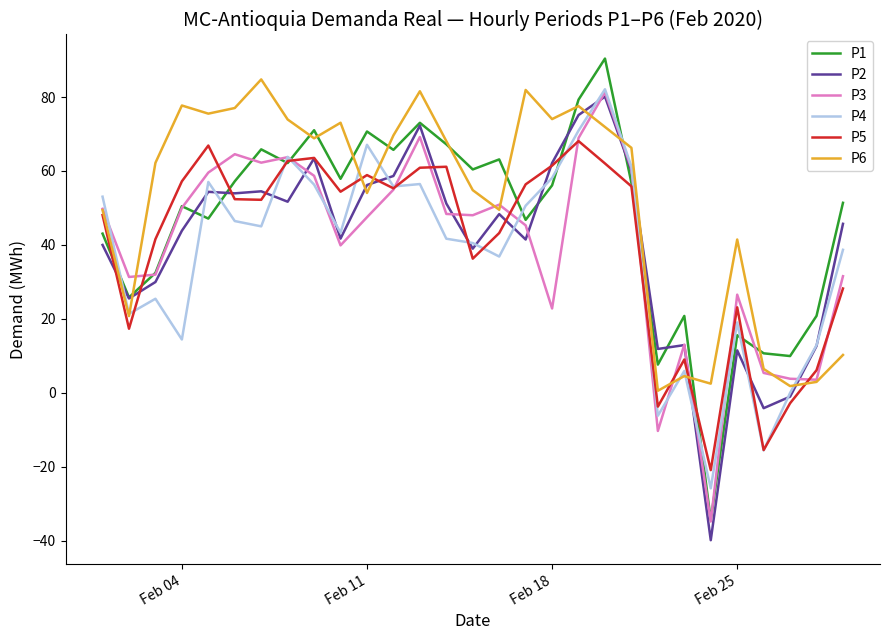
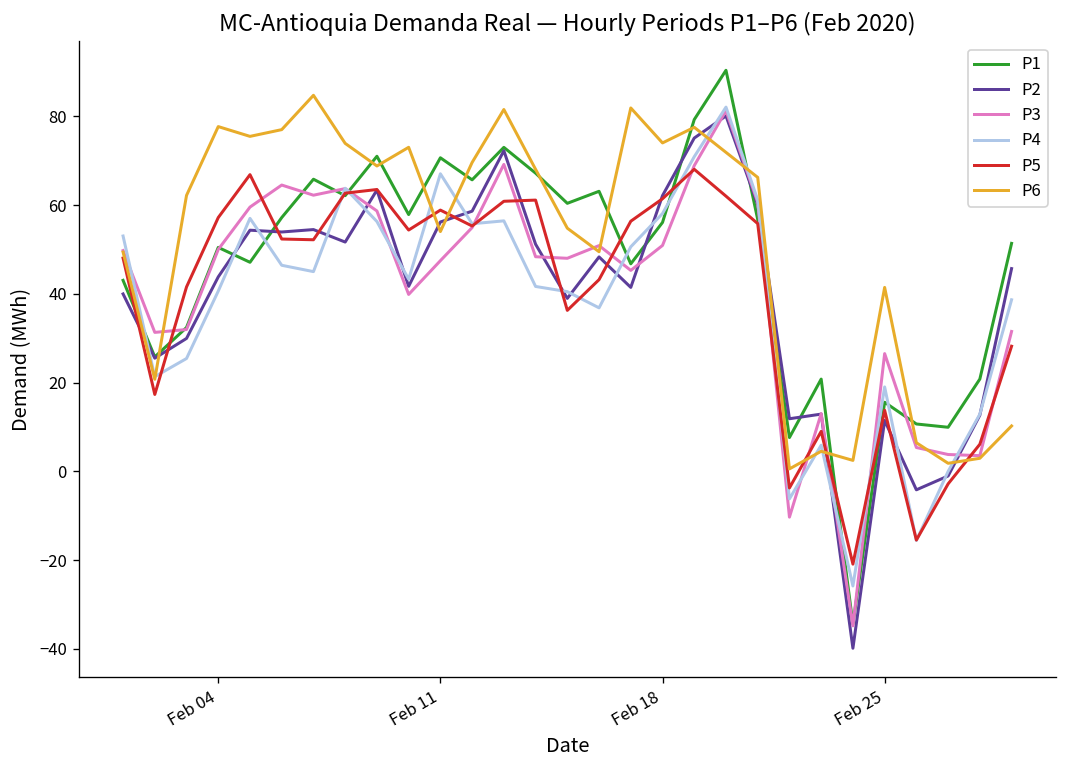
P4, Feb 04: 14 -> 41
P3, Feb 18: 23 -> 51
P5, Feb 25: 23 -> 14
